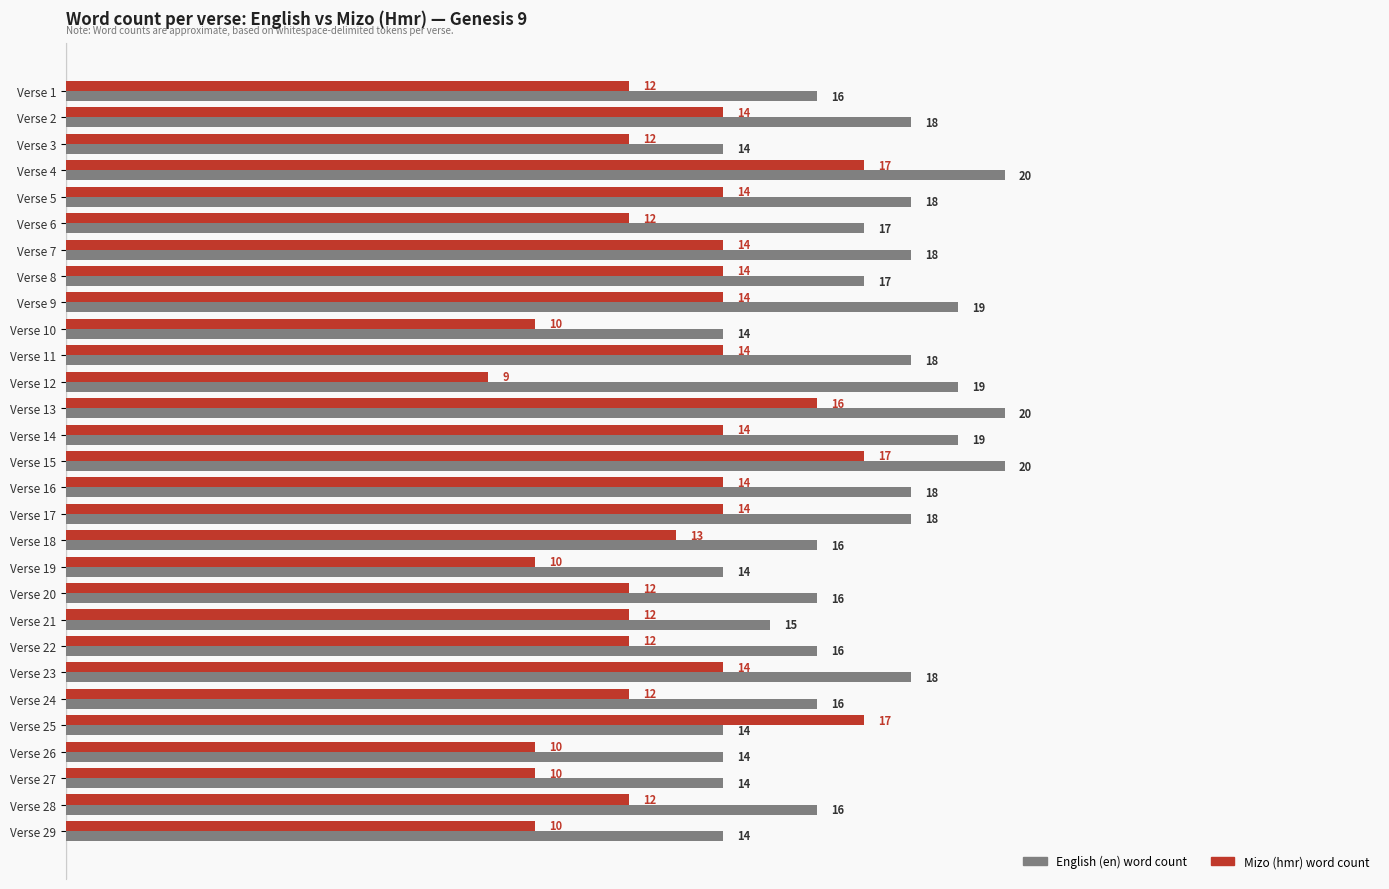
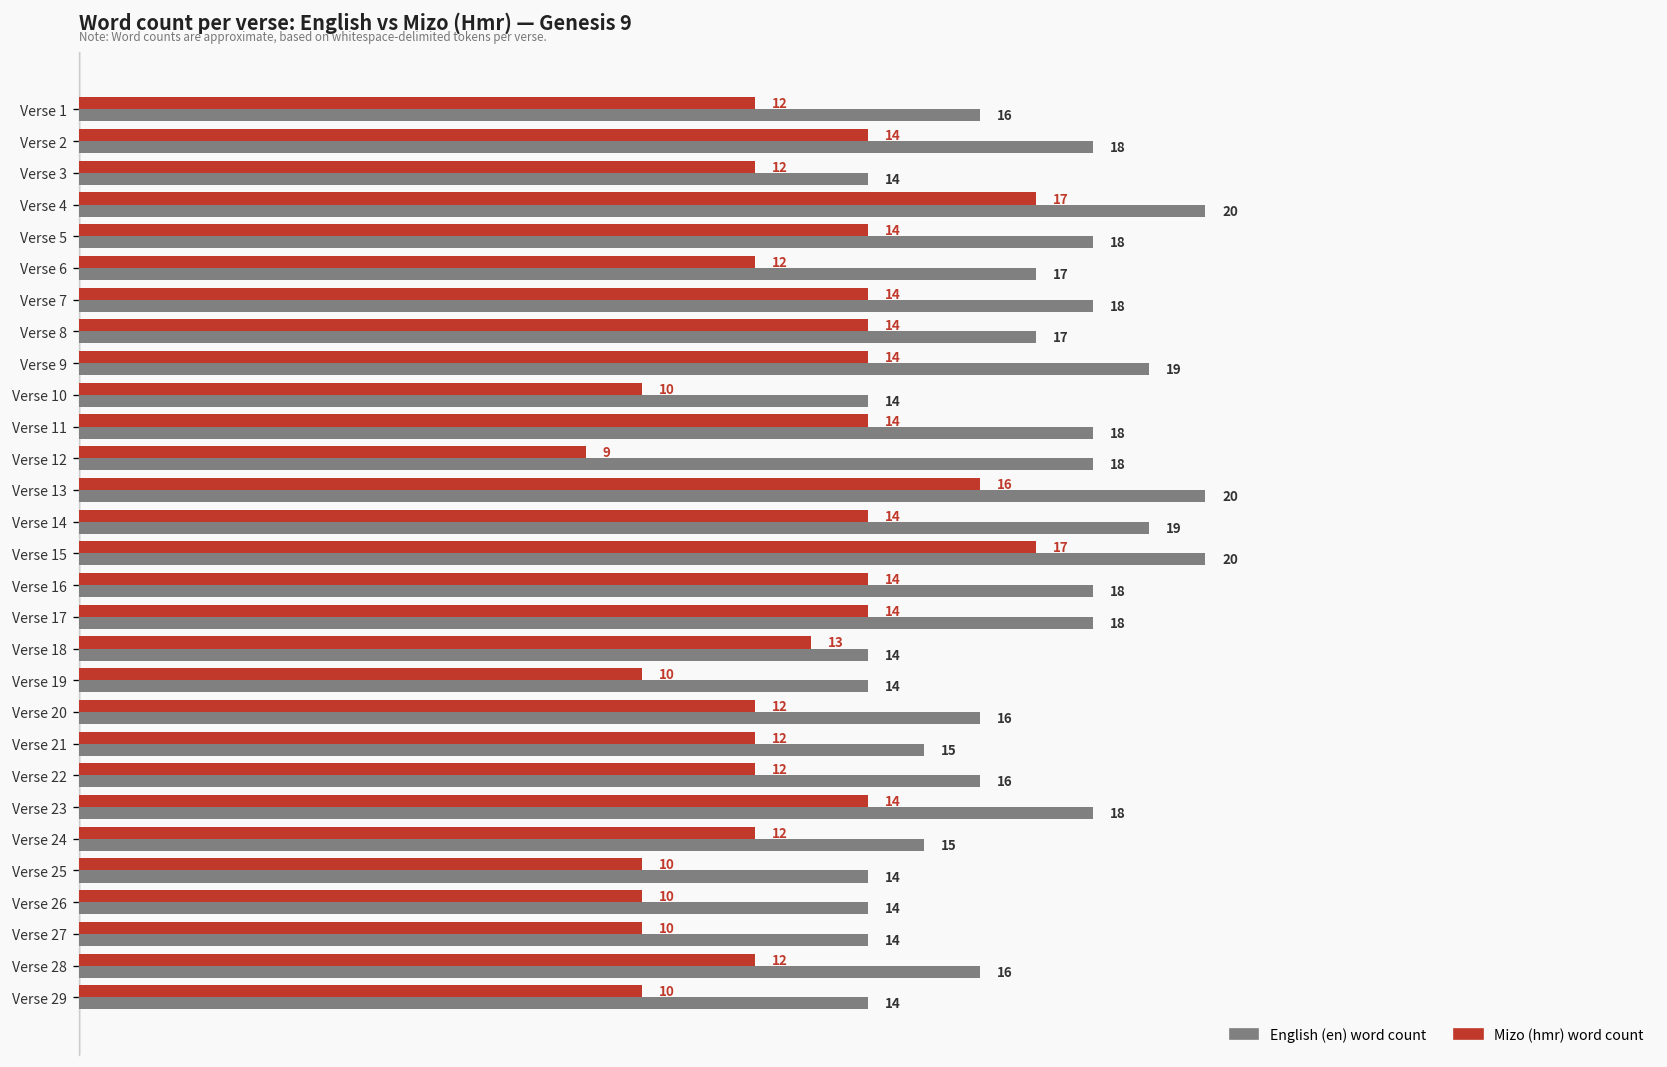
English (en) word count, Verse 12: 19 -> 18
English (en) word count, Verse 18: 16 -> 14
English (en) word count, Verse 24: 16 -> 15
Mizo (hmr) word count, Verse 25: 17 -> 10
